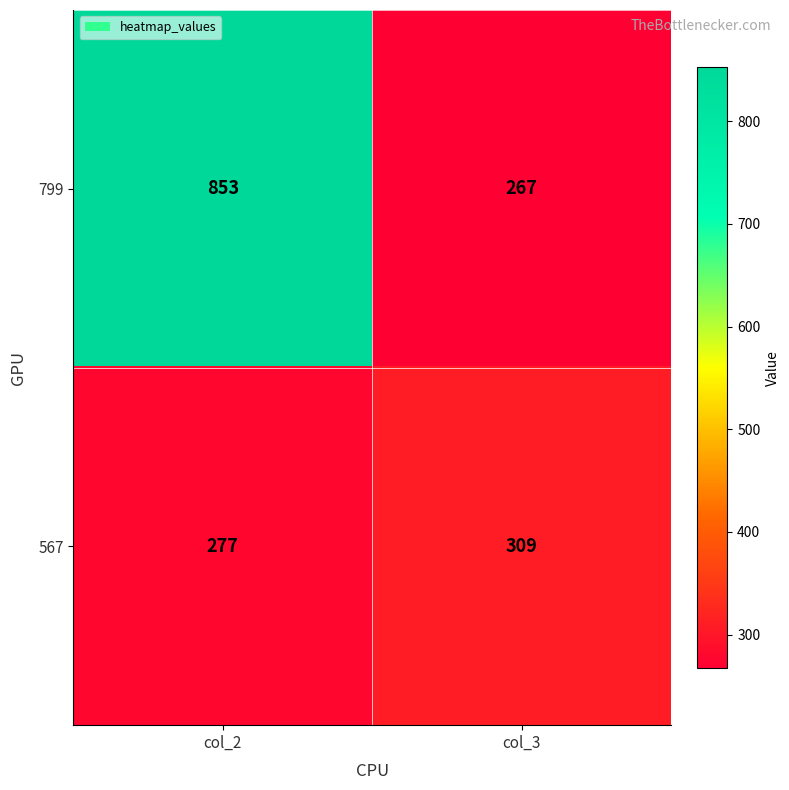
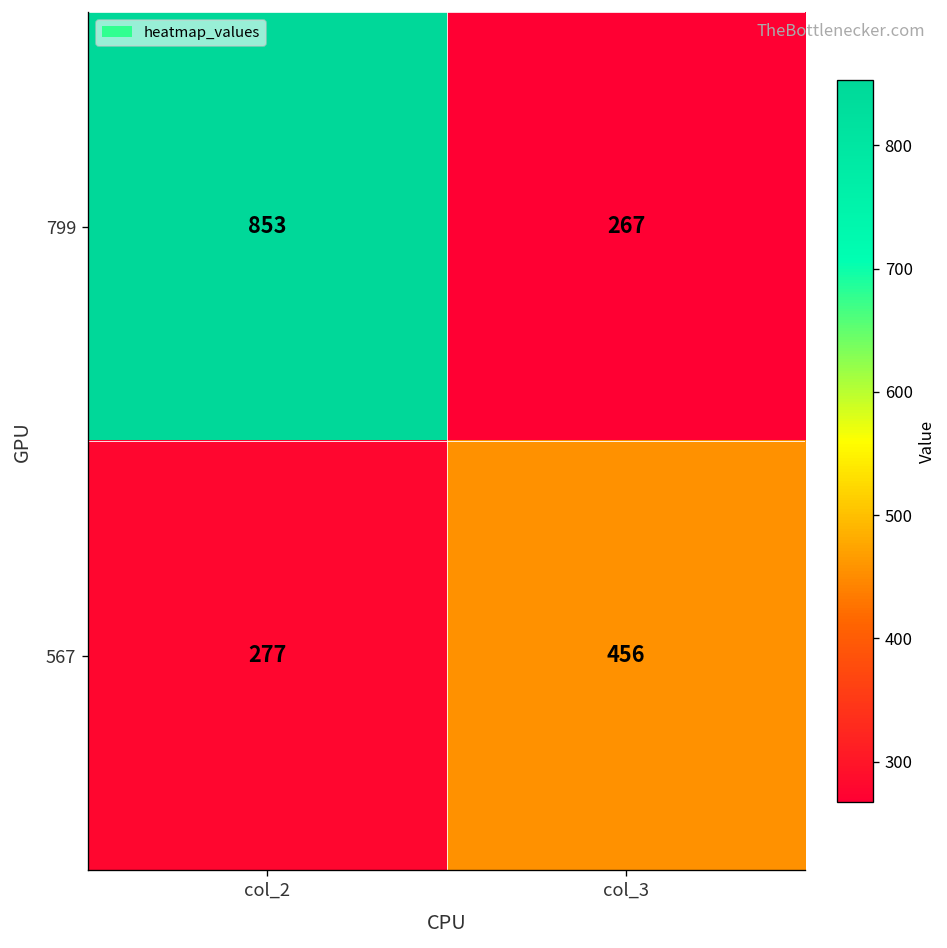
567, col_3: 309 -> 456
